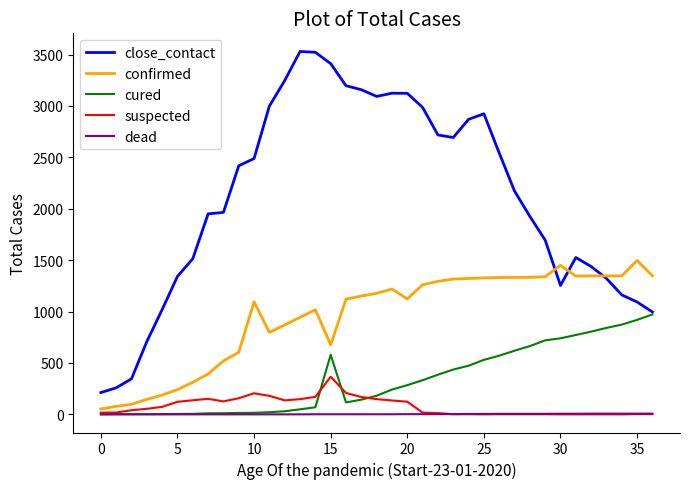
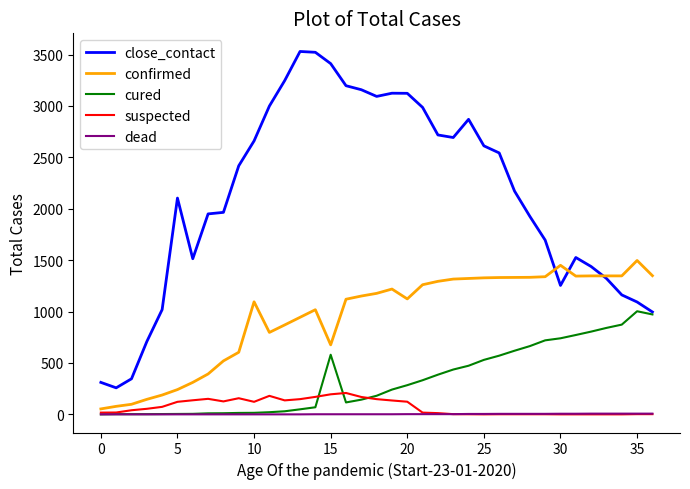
close_contact, 0: 210 -> 310
close_contact, 5: 1340 -> 2100
close_contact, 10: 2490 -> 2660
suspected, 10: 210 -> 120
suspected, 15: 370 -> 200
close_contact, 25: 2920 -> 2610
cured, 35: 920 -> 1000
